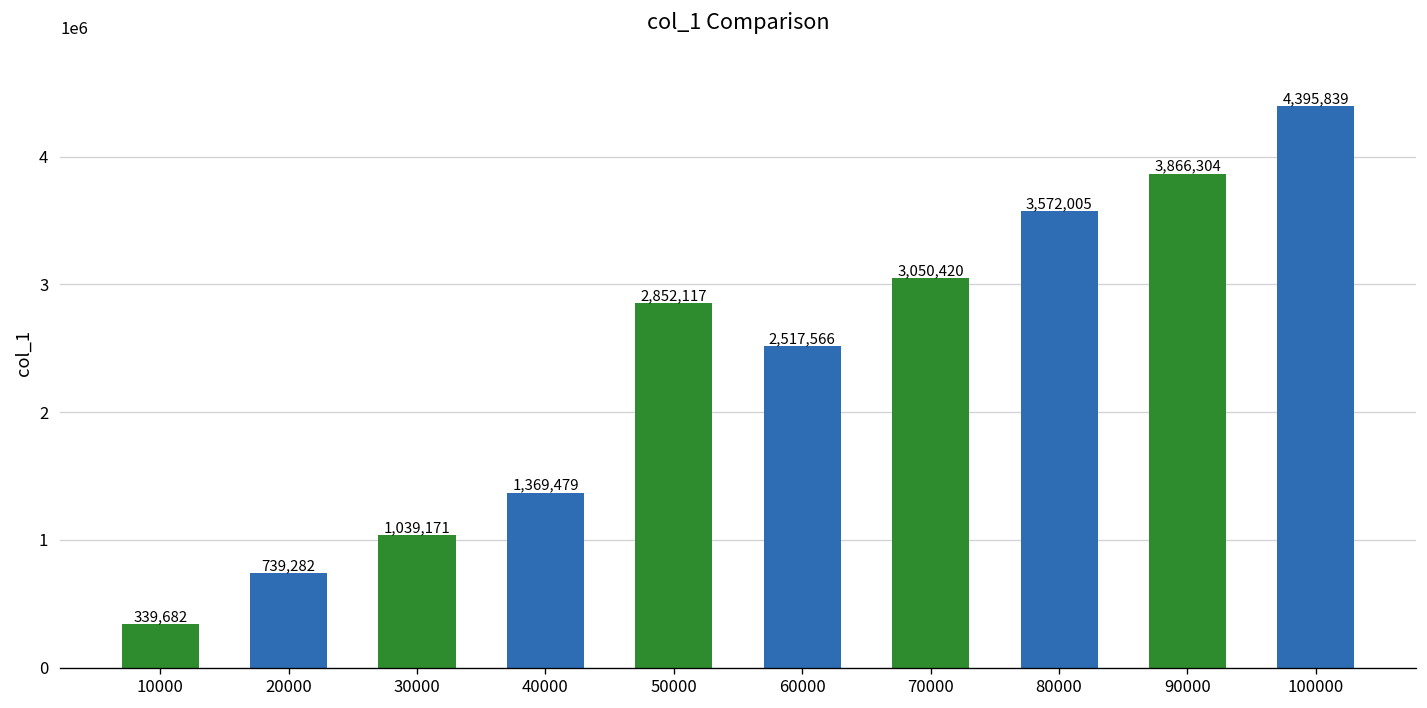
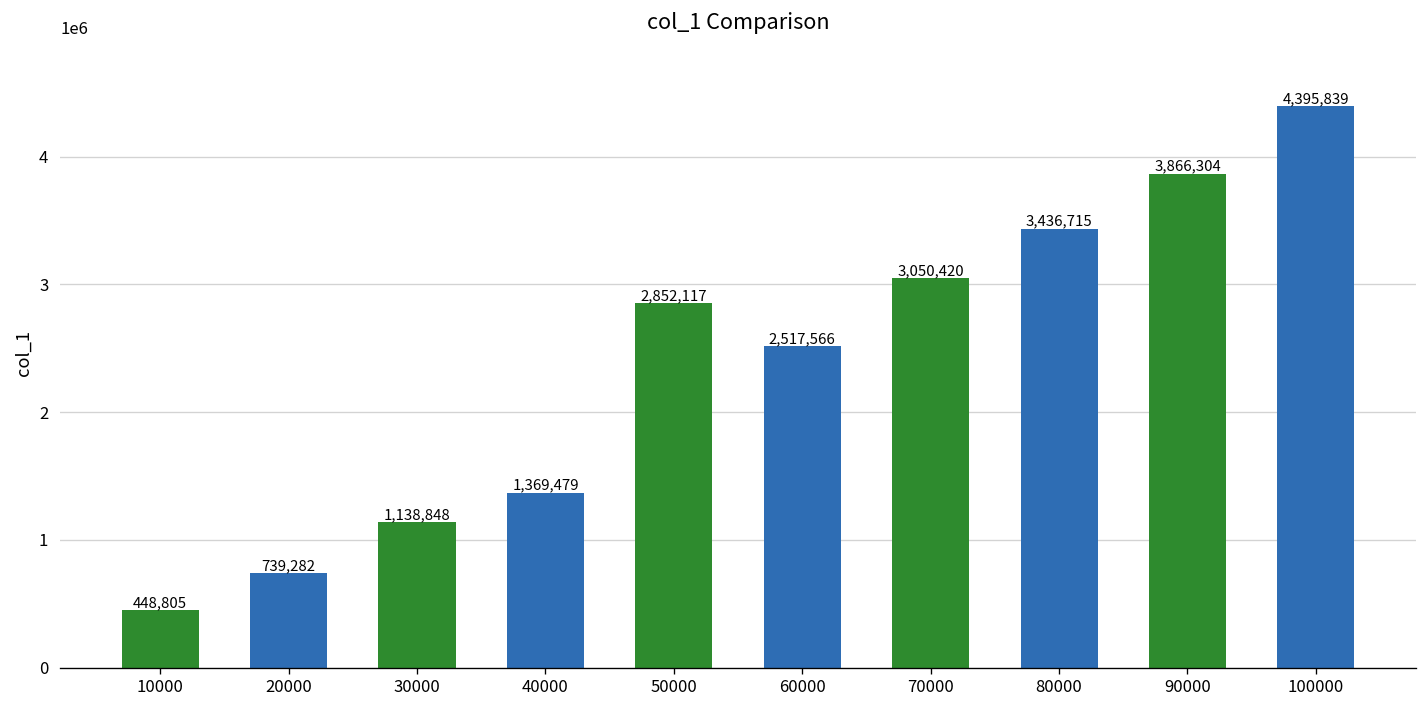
10000: 339,682 -> 448,805
30000: 1,039,171 -> 1,138,848
80000: 3,572,005 -> 3,436,715
